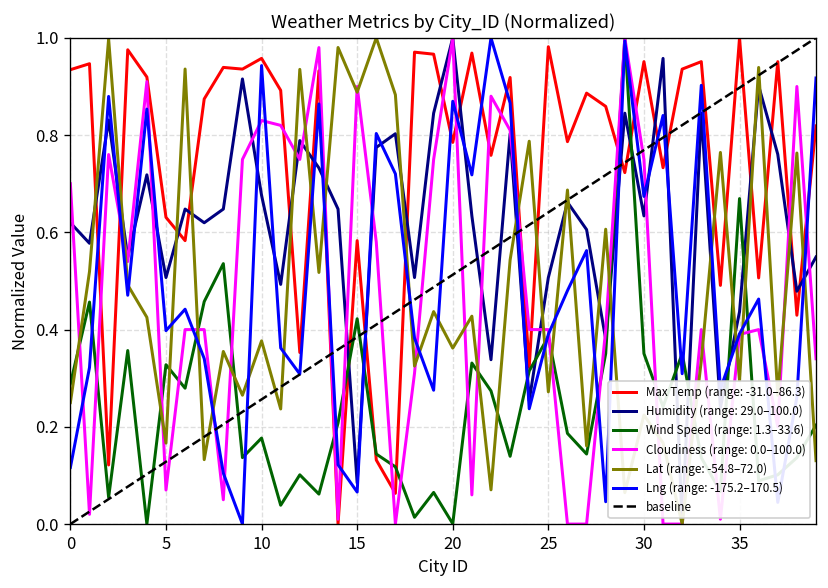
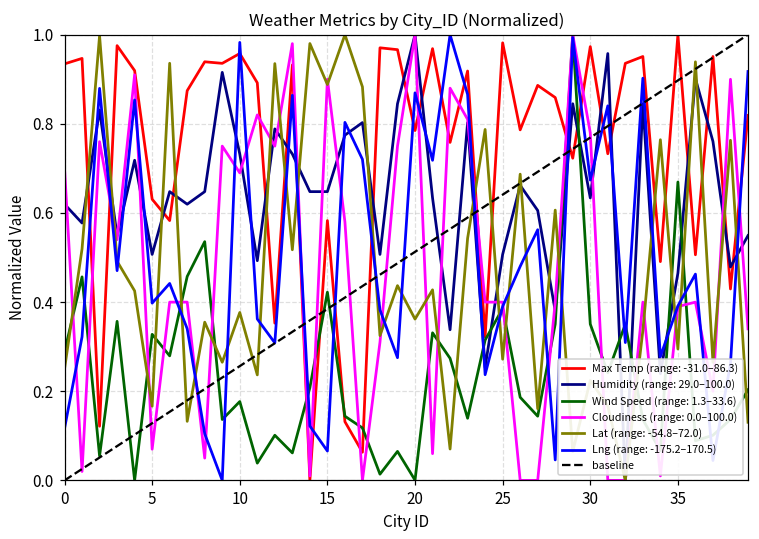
Humidity (range: 29.0–100.0), 10: 0.68 -> 0.73
Cloudiness (range: 0.0–100.0), 10: 0.83 -> 0.69
Lng (range: -175.2–170.5), 10: 0.94 -> 0.98
Humidity (range: 29.0–100.0), 15: 0.08 -> 0.65
Max Temp (range: -31.0–86.3), 30: 0.95 -> 0.97
Cloudiness (range: 0.0–100.0), 30: 0.75 -> 0.78
Humidity (range: 29.0–100.0), 35: 0.44 -> 0.46
